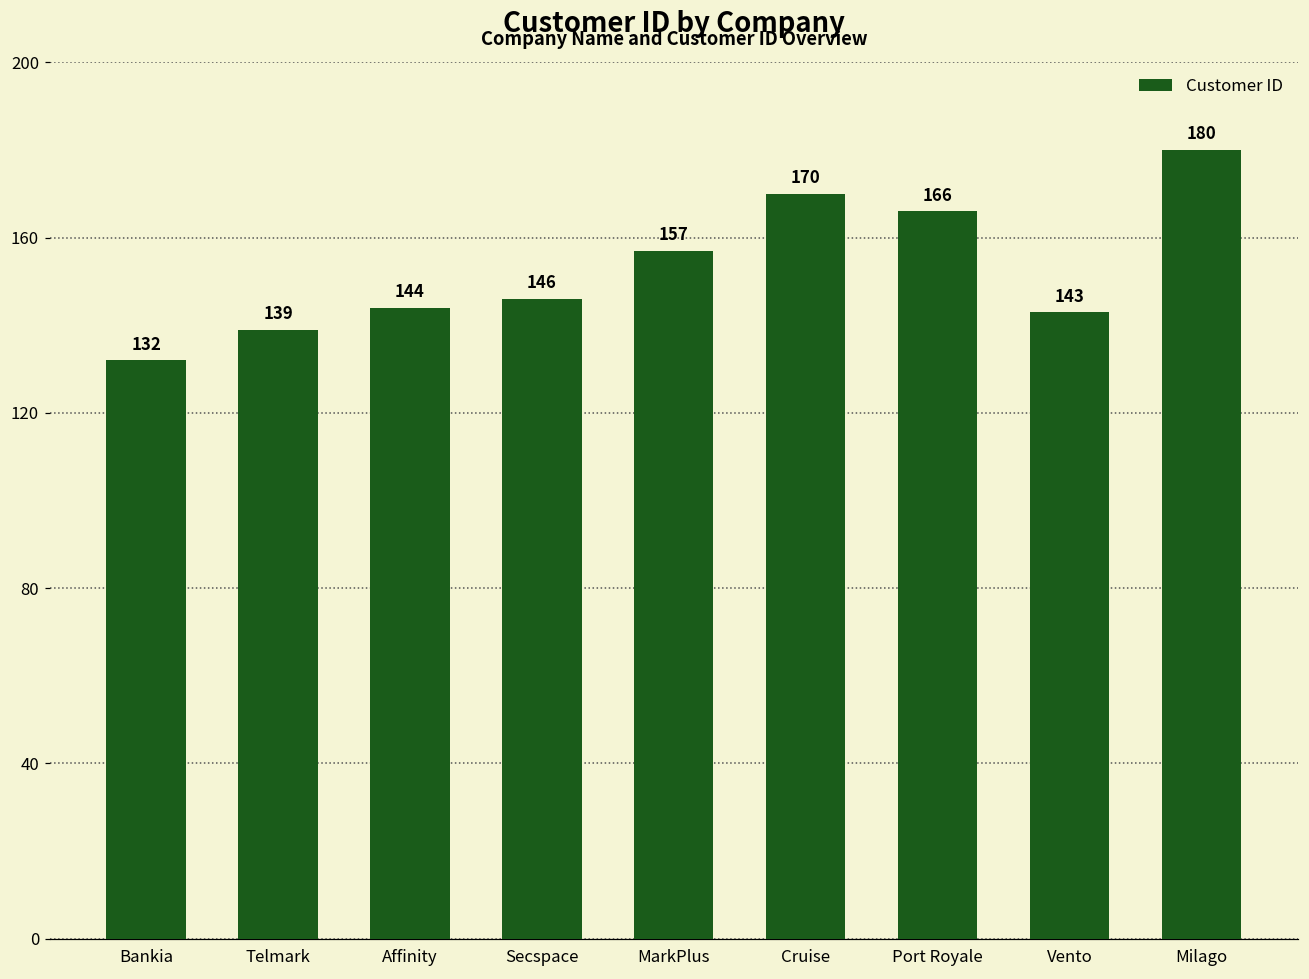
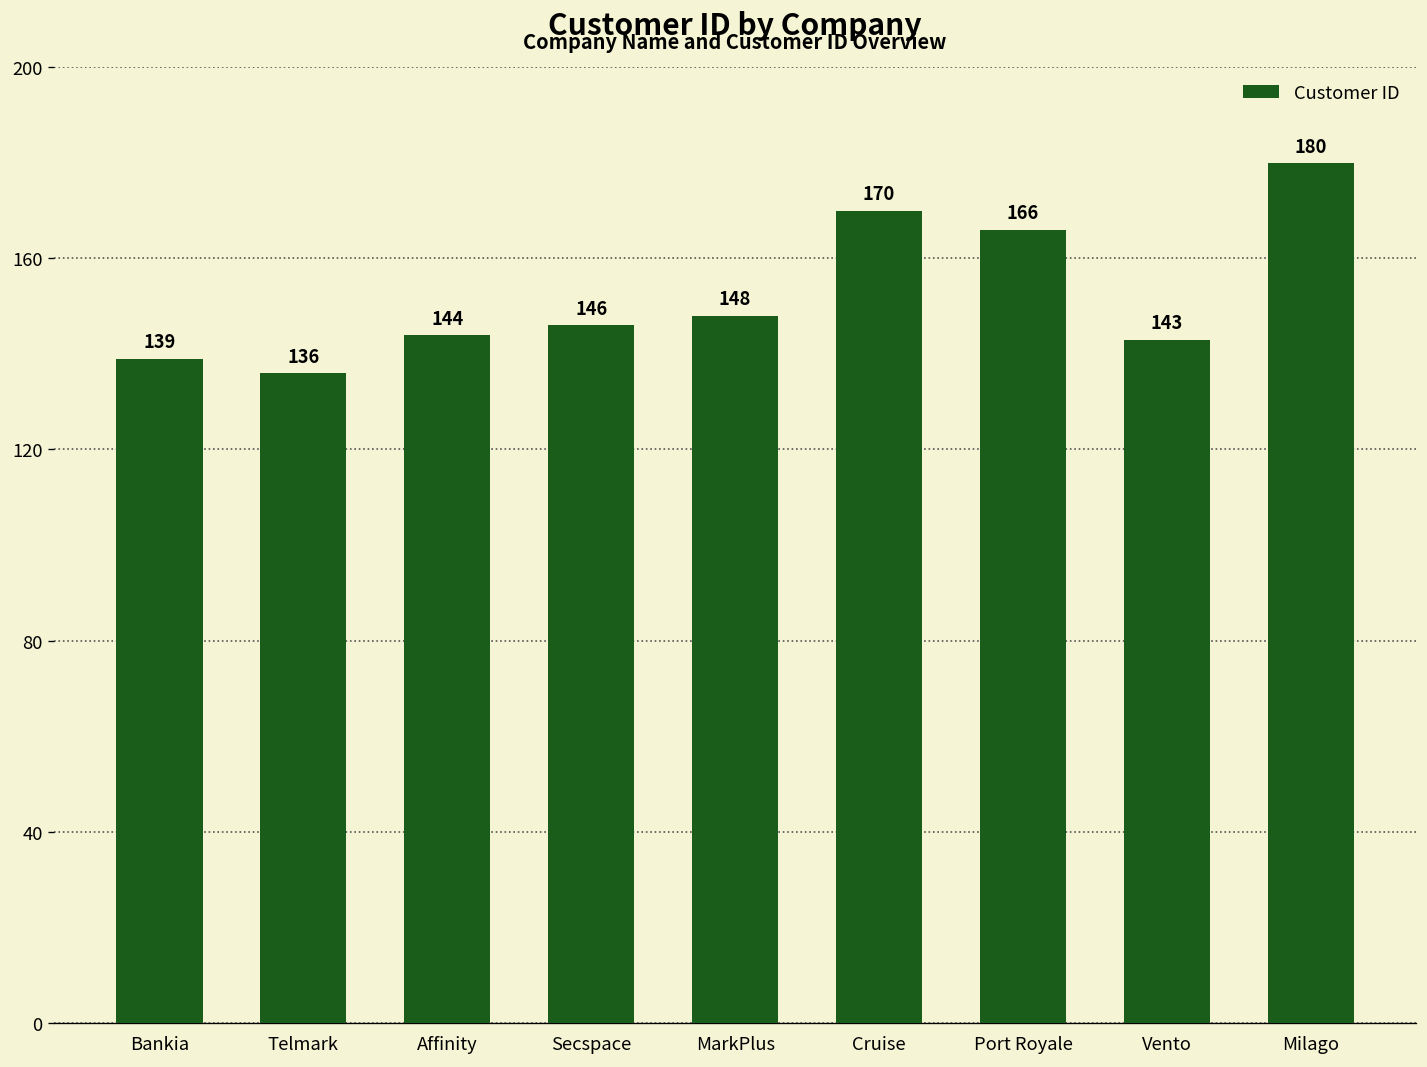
Bankia: 132 -> 139
Telmark: 139 -> 136
MarkPlus: 157 -> 148
